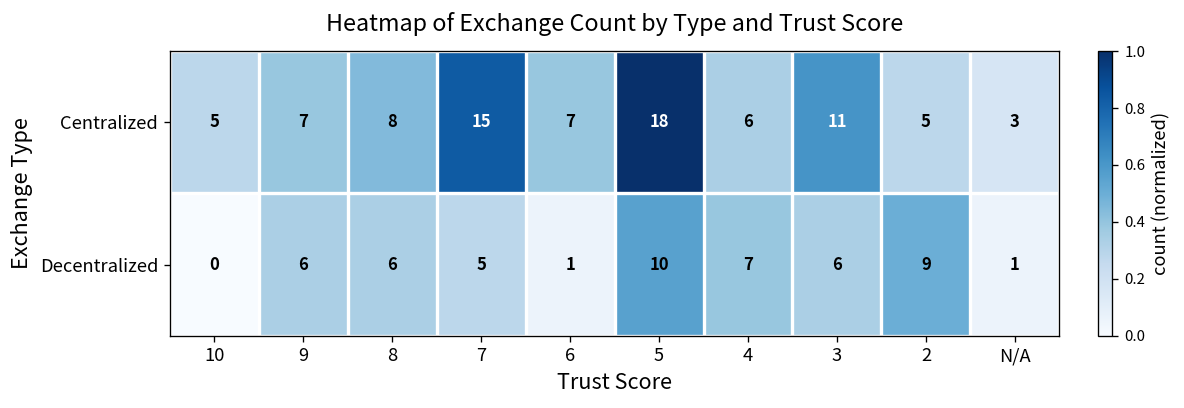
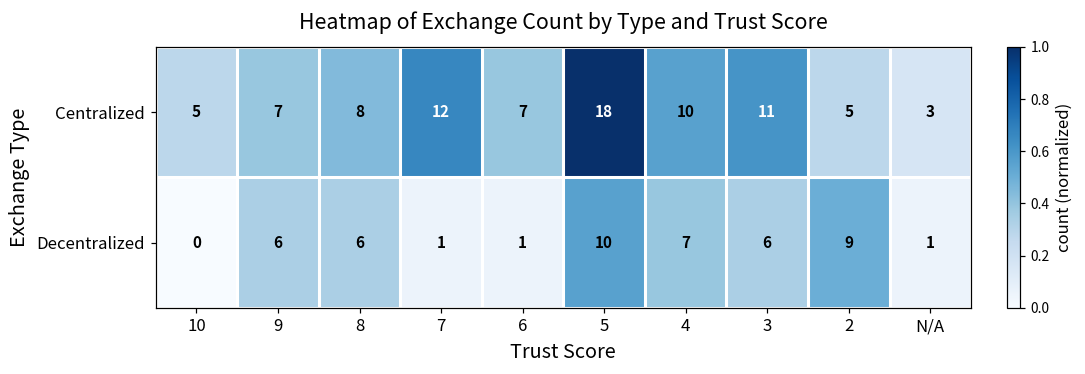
Centralized, 7: 15 -> 12
Centralized, 4: 6 -> 10
Decentralized, 7: 5 -> 1
